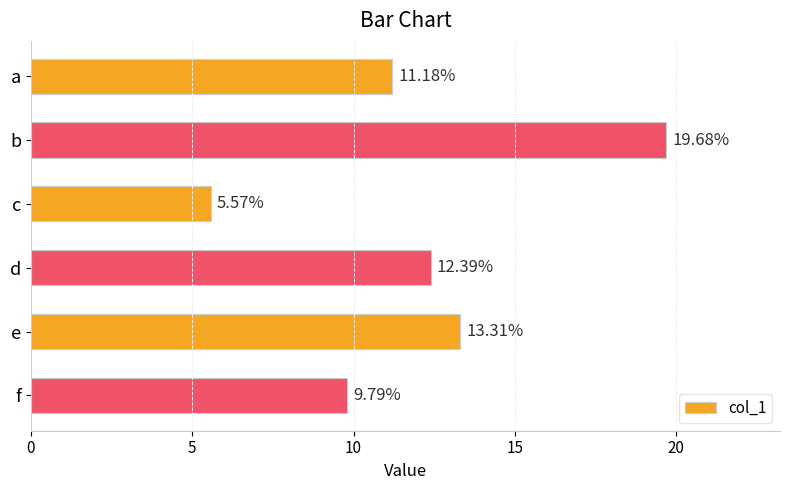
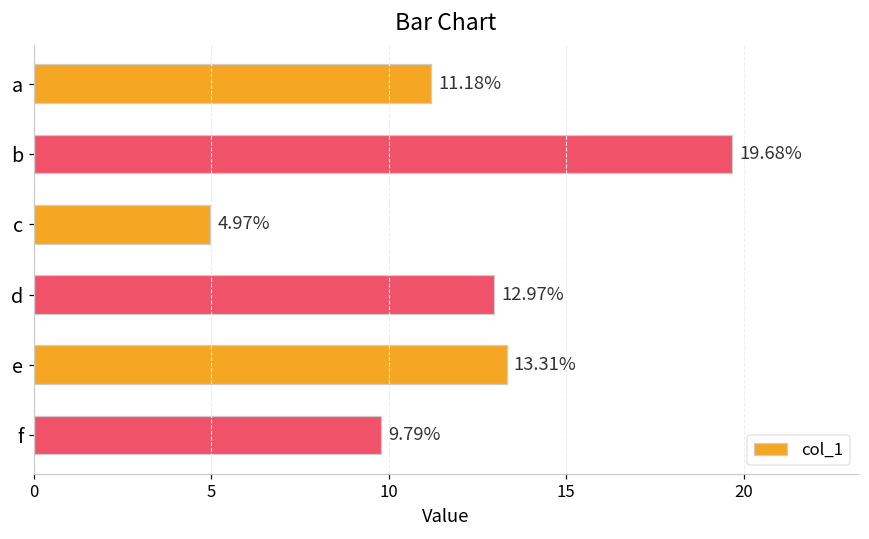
c: 5.57% -> 4.97%
d: 12.39% -> 12.97%
